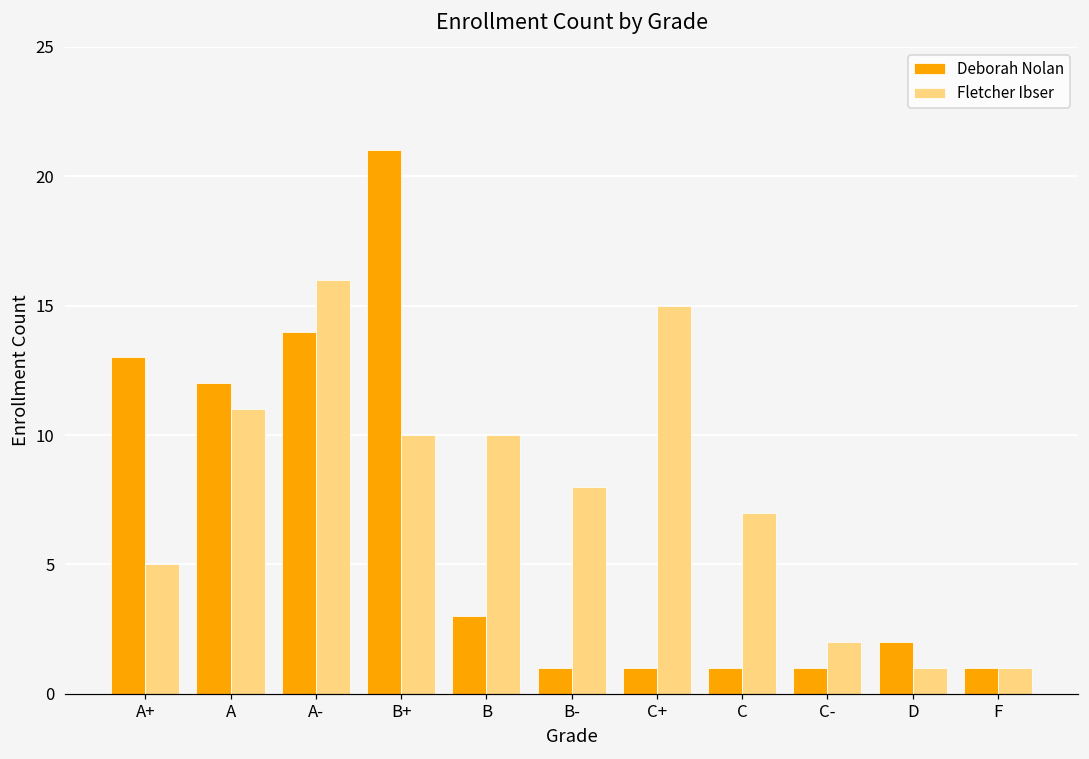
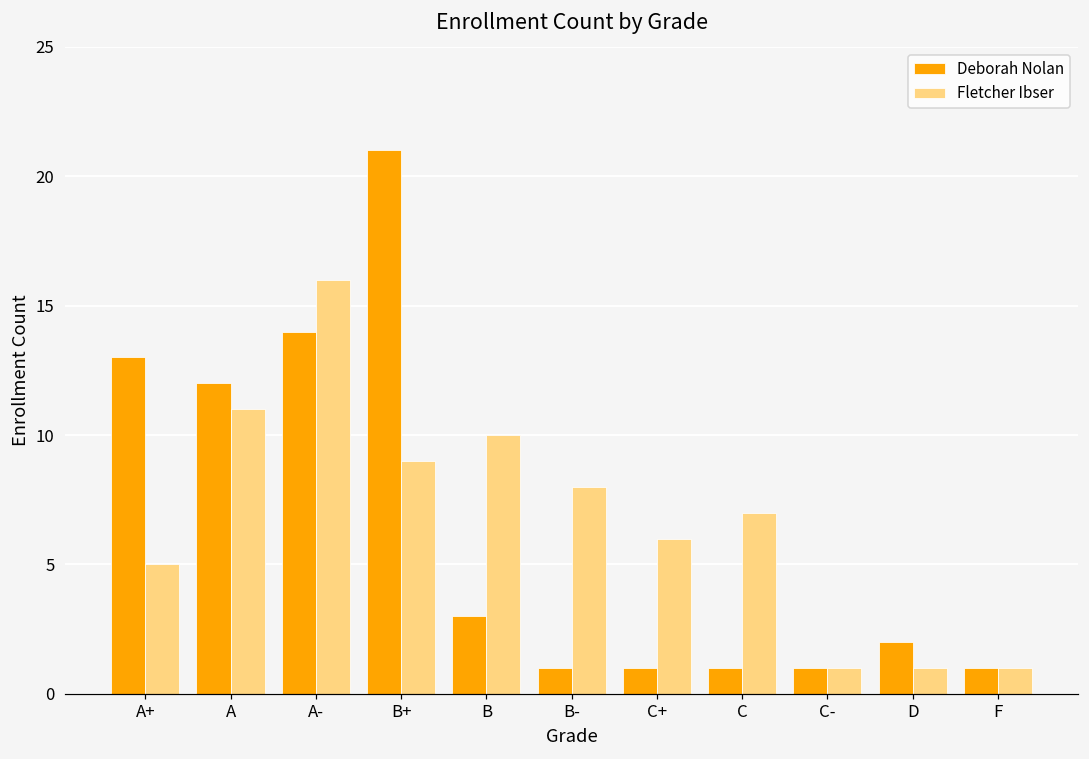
Fletcher Ibser, B+: 10 -> 9
Fletcher Ibser, C+: 15 -> 6
Fletcher Ibser, C-: 2 -> 1
